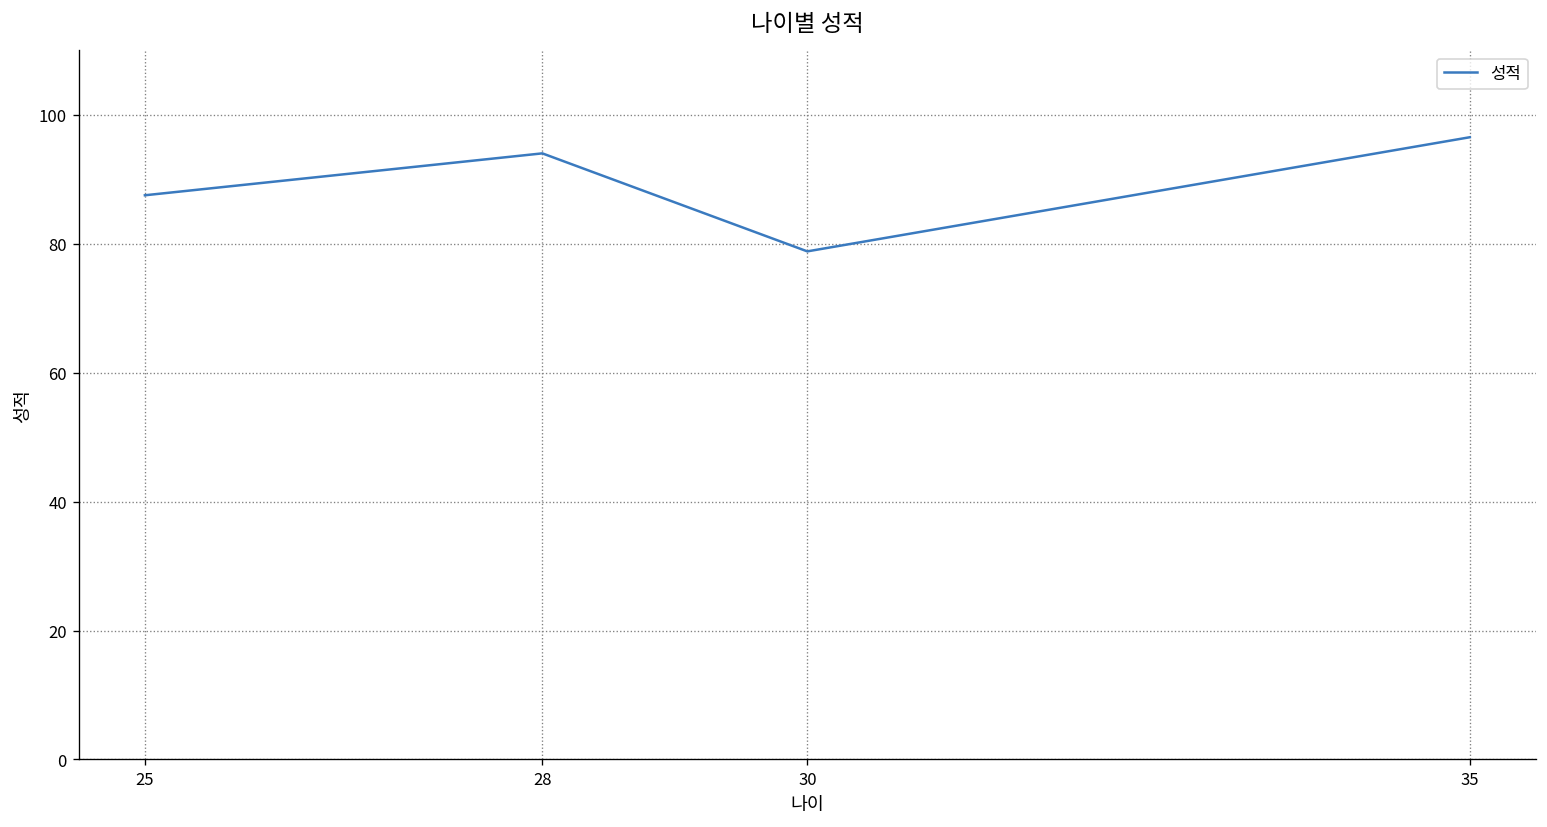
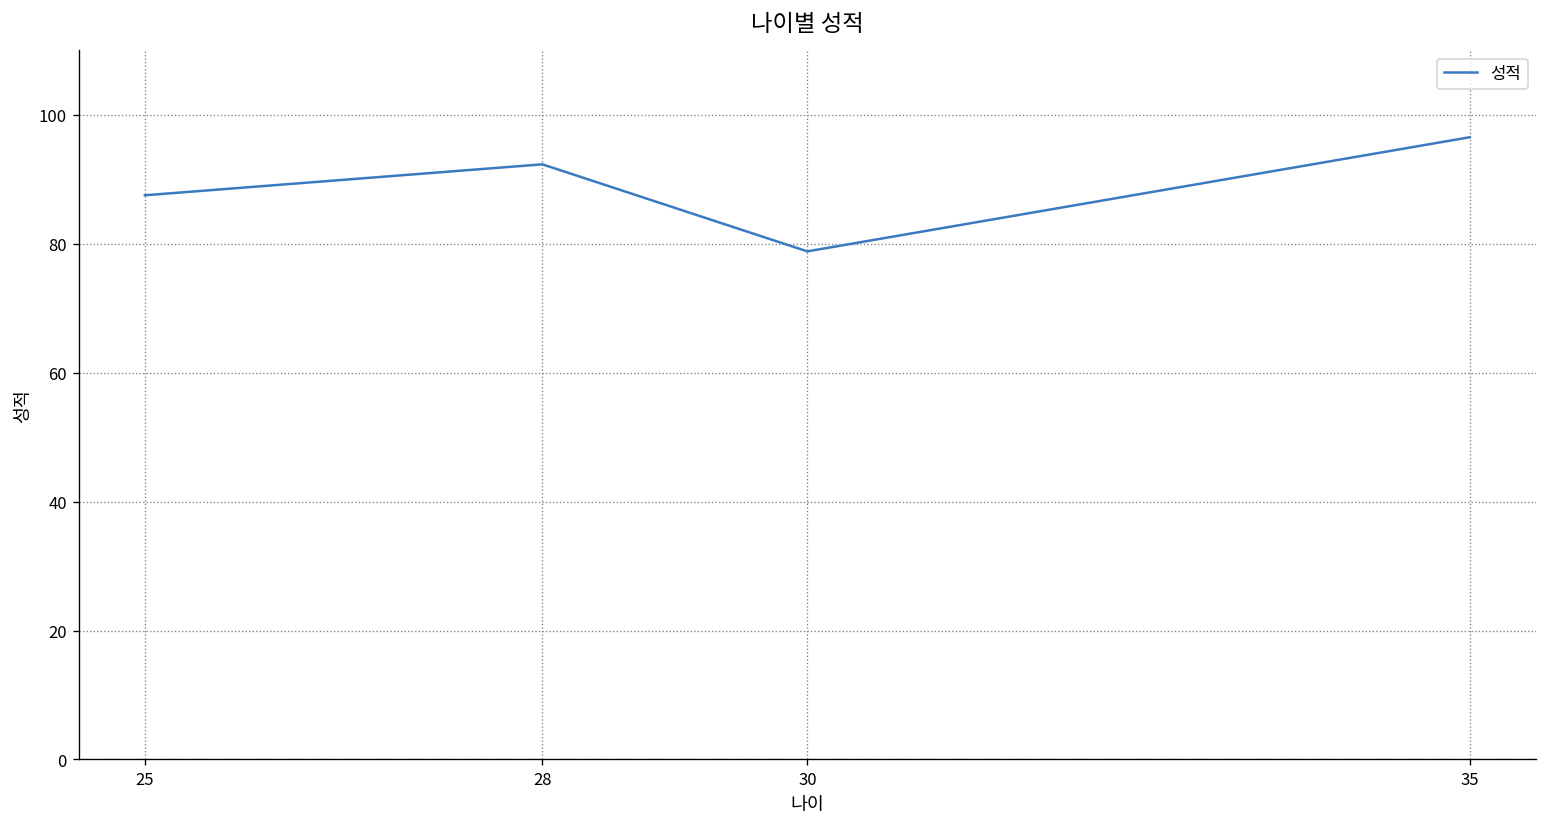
28: 94 -> 92
